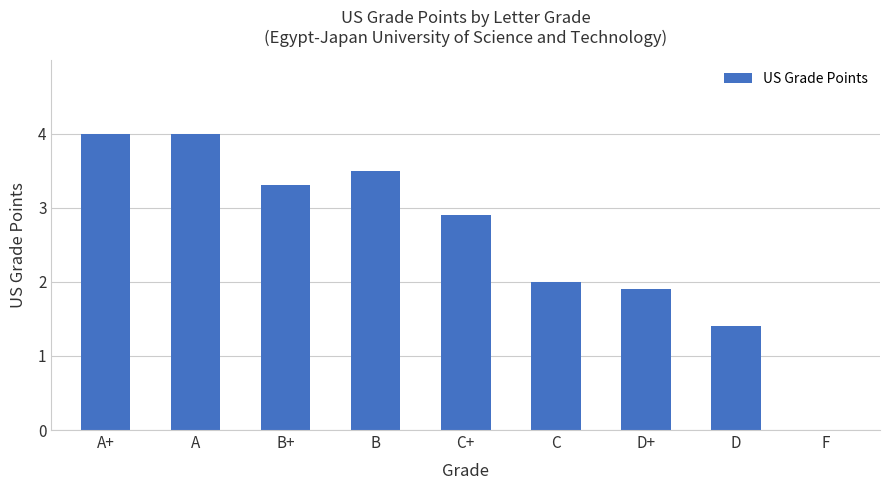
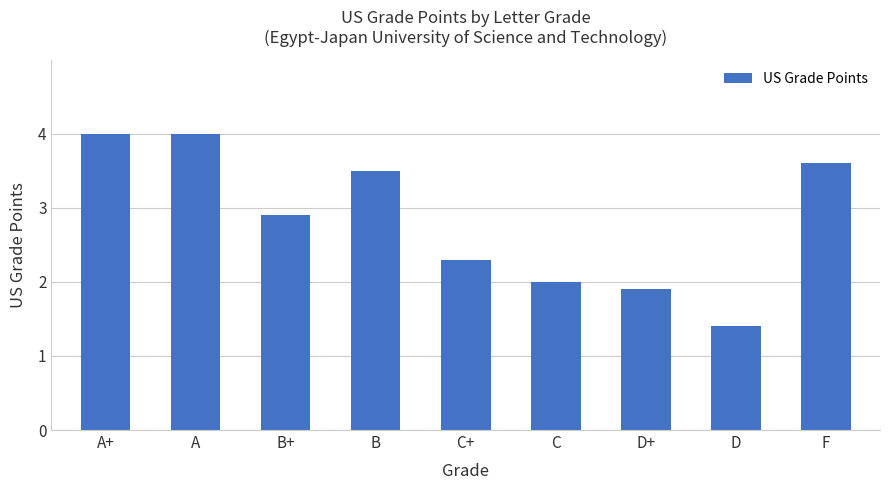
B+: 3.3 -> 2.9
C+: 2.9 -> 2.3
F: 0.0 -> 3.6
